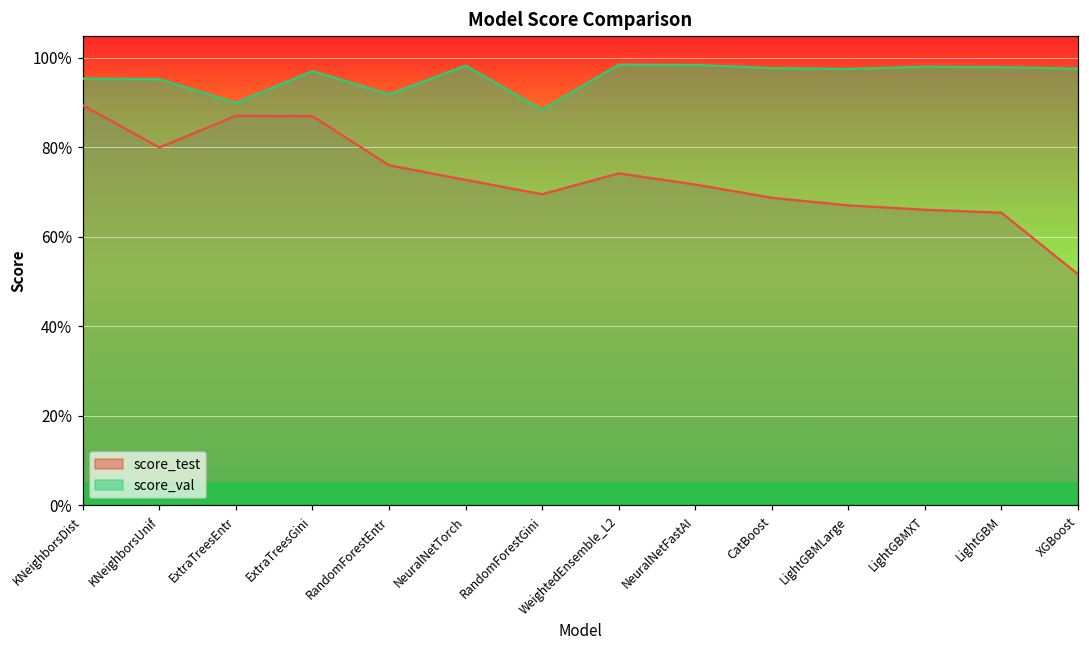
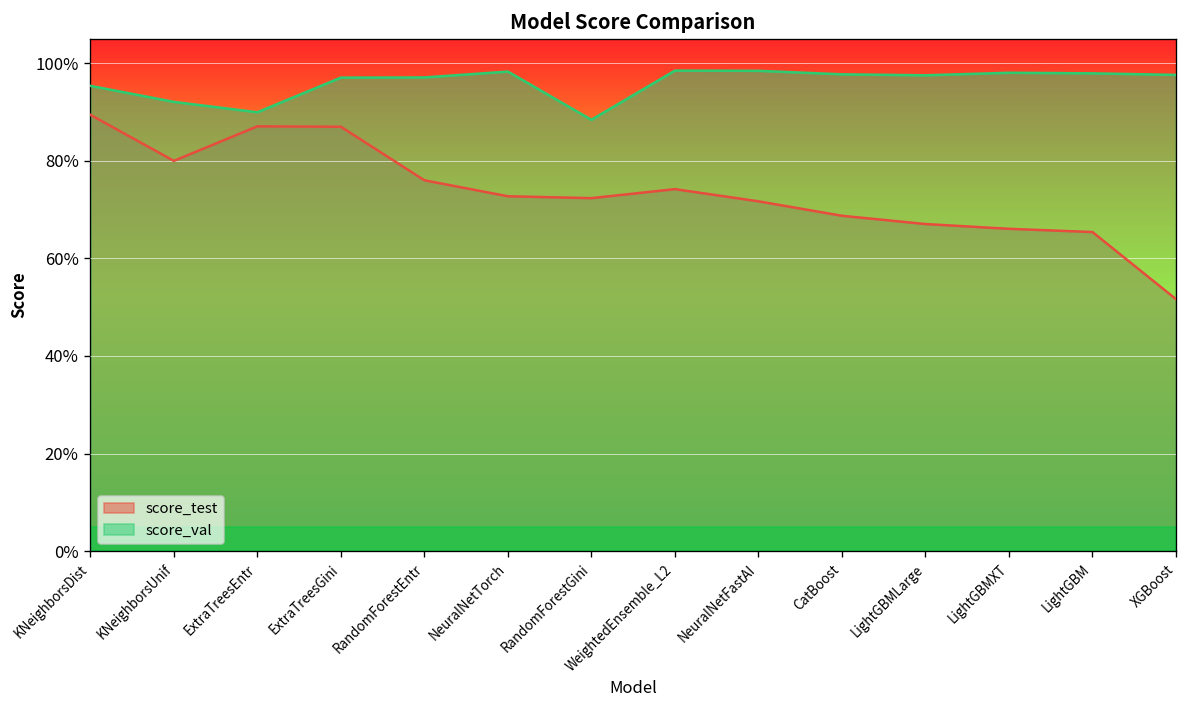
score_val, KNeighborsUnif: 95% -> 92%
score_val, RandomForestEntr: 92% -> 97%
score_test, RandomForestGini: 70% -> 72%
